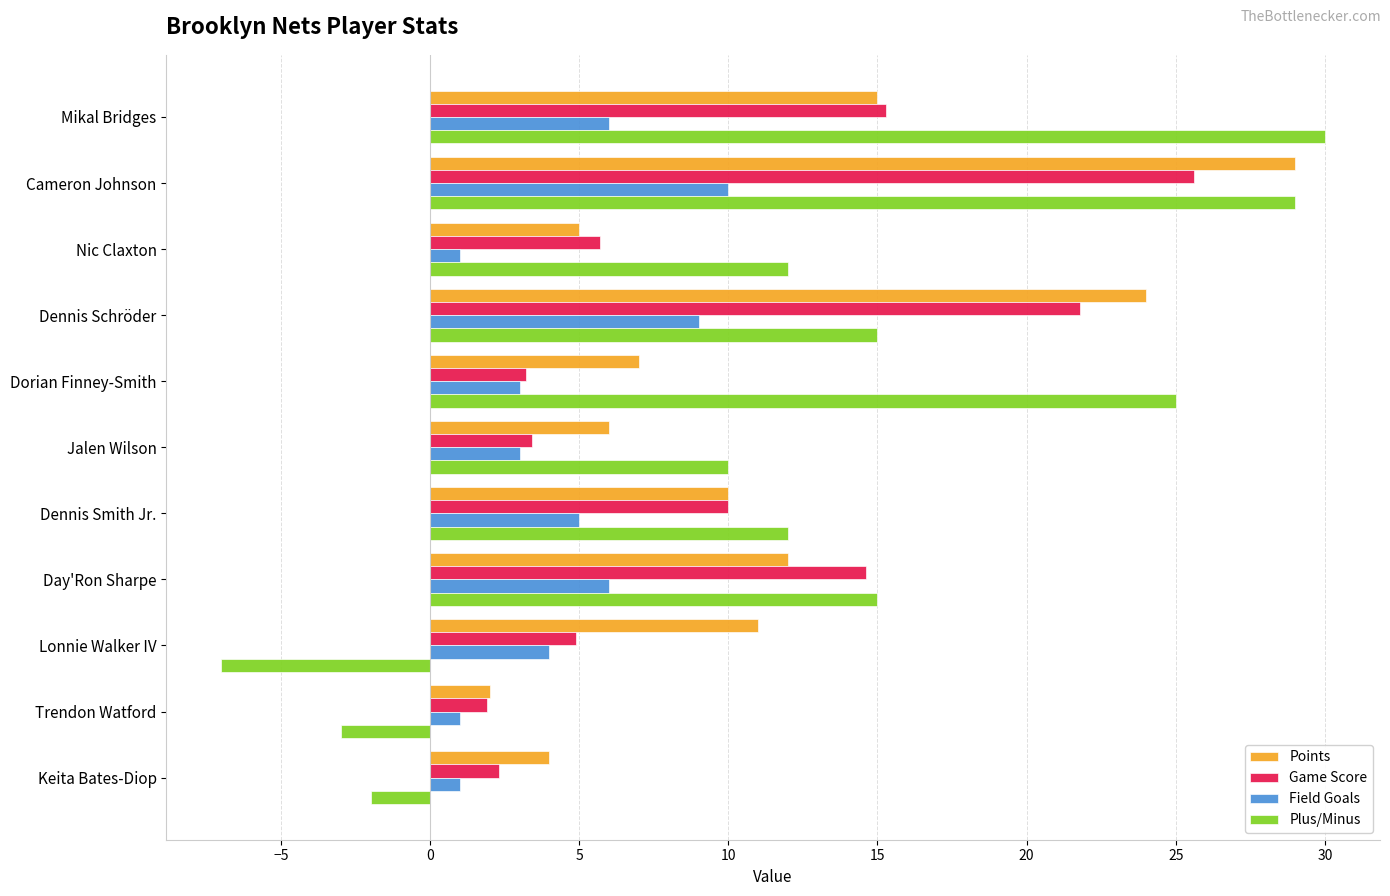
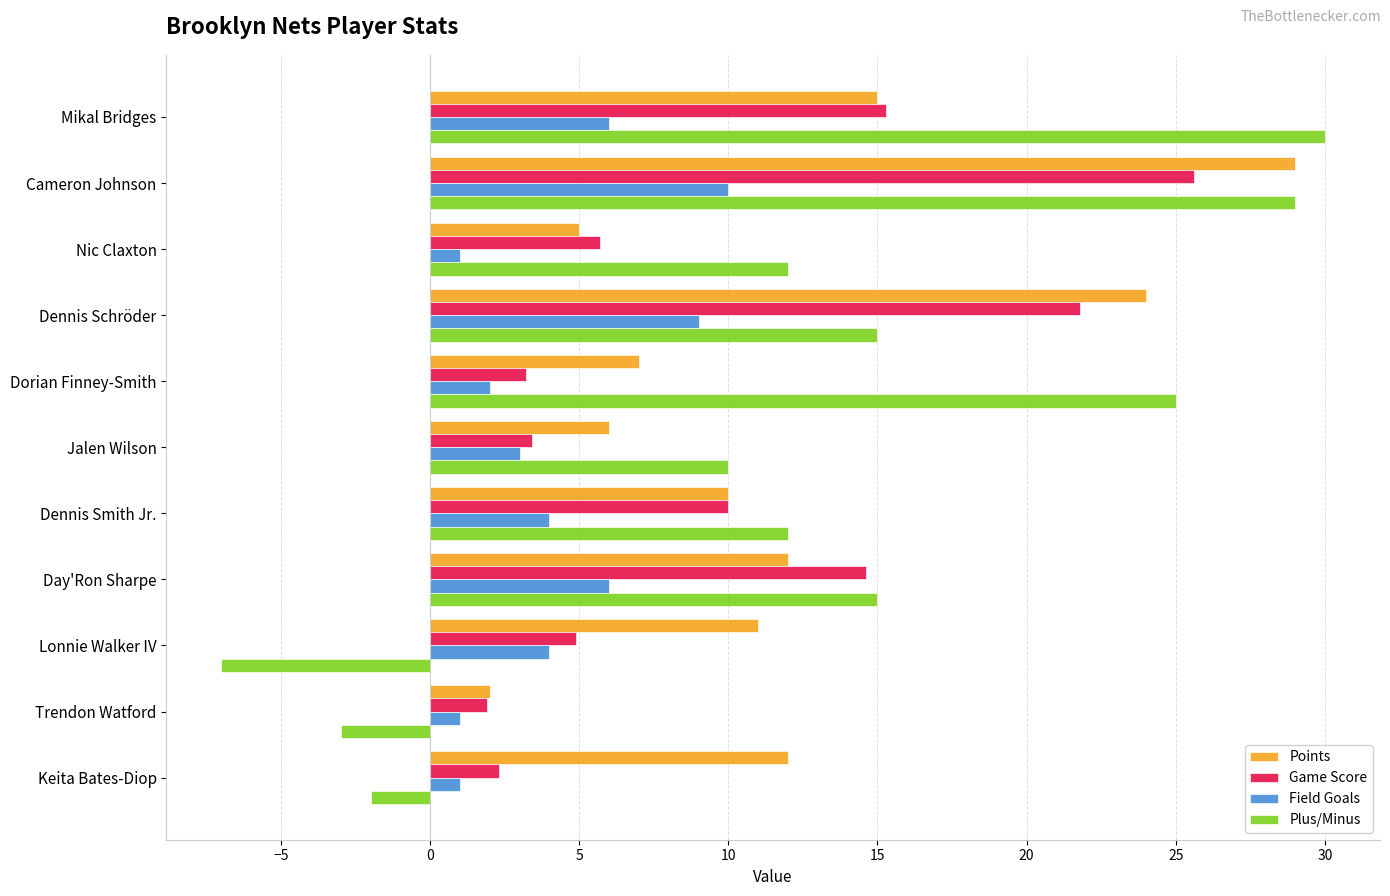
Field Goals, Dorian Finney-Smith: 3 -> 2
Field Goals, Dennis Smith Jr.: 5 -> 4
Points, Keita Bates-Diop: 4 -> 12
